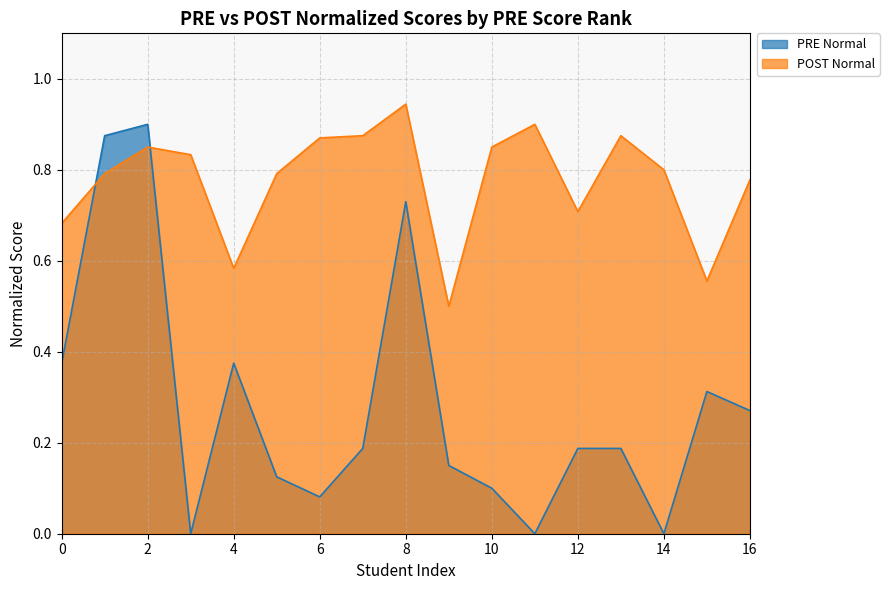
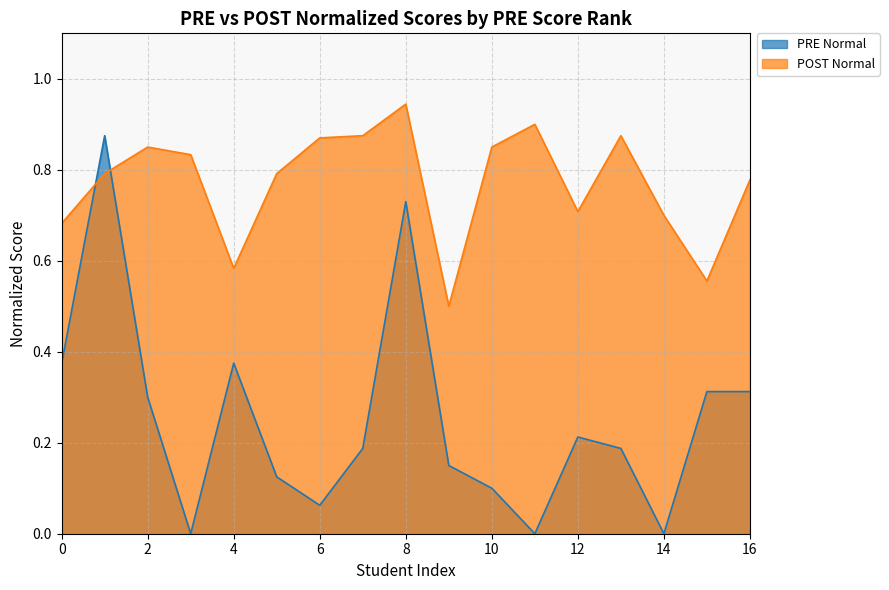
PRE Normal, 2: 0.9 -> 0.3
PRE Normal, 6: 0.08 -> 0.06
PRE Normal, 12: 0.19 -> 0.21
POST Normal, 14: 0.8 -> 0.7
PRE Normal, 16: 0.27 -> 0.31
